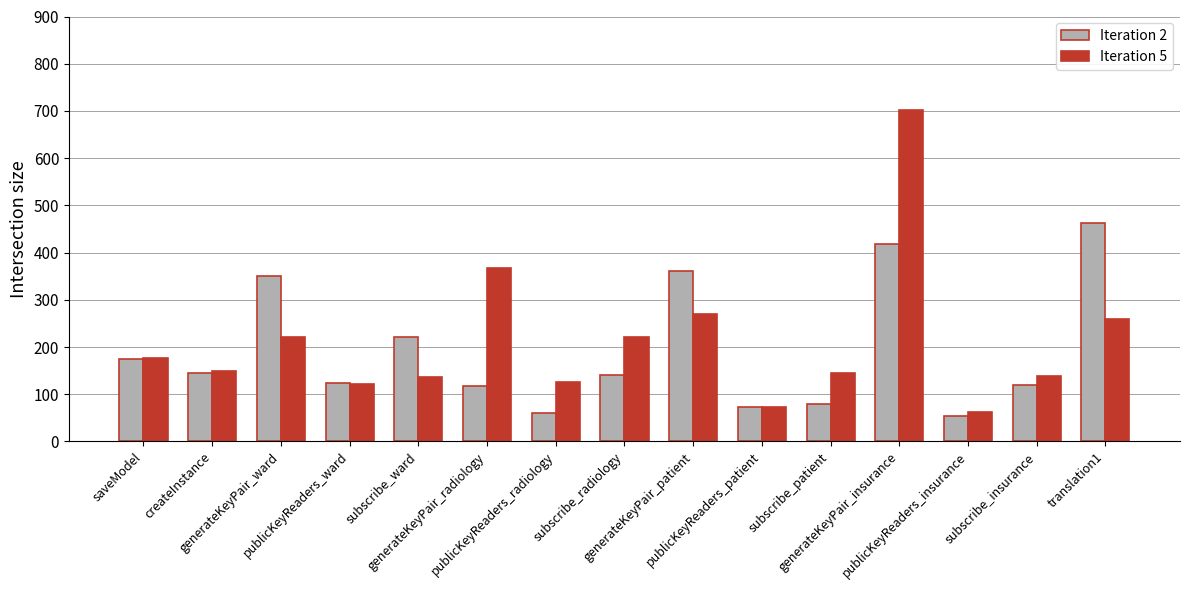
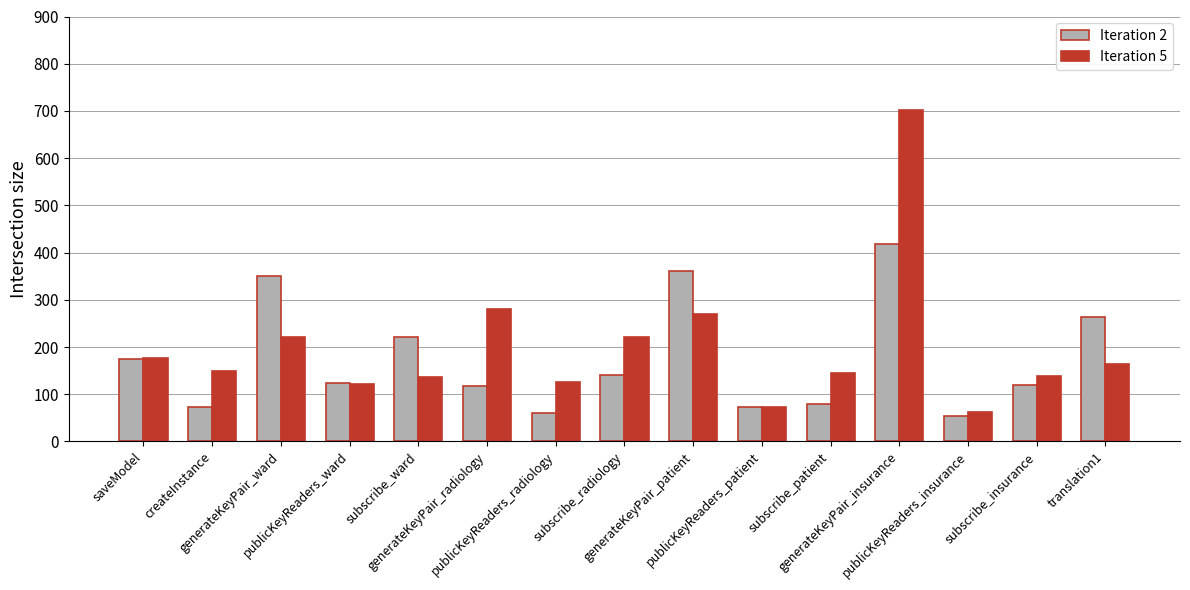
Iteration 2, createInstance: 150 -> 70
Iteration 5, generateKeyPair_radiology: 370 -> 280
Iteration 2, translation1: 460 -> 260
Iteration 5, translation1: 260 -> 160
